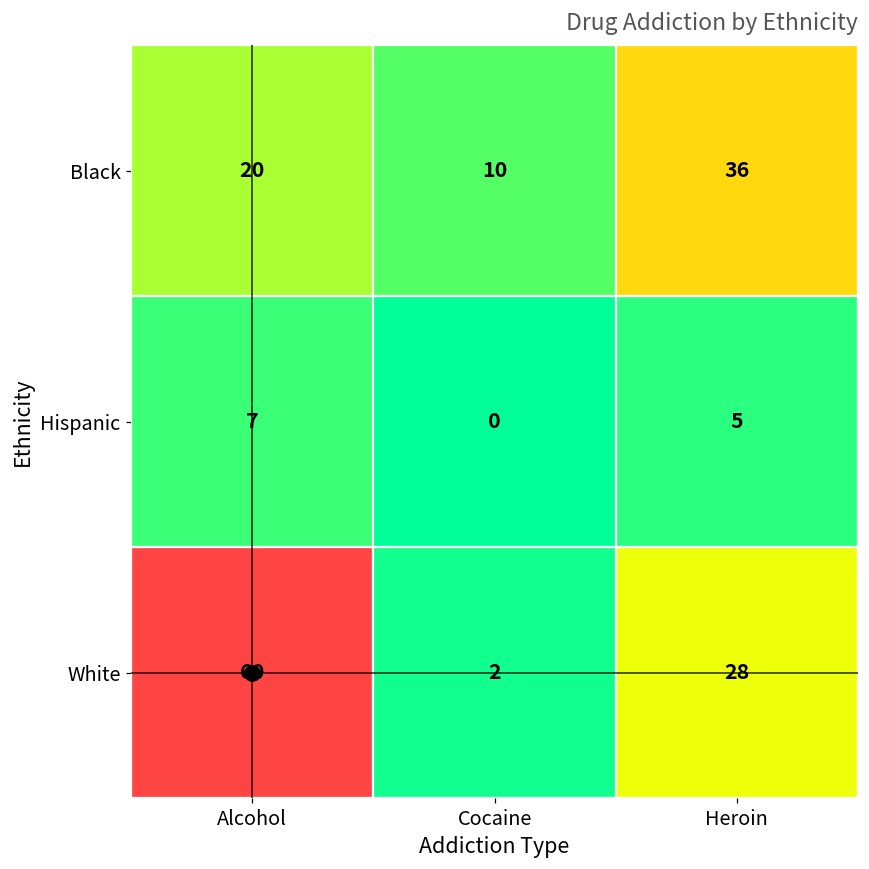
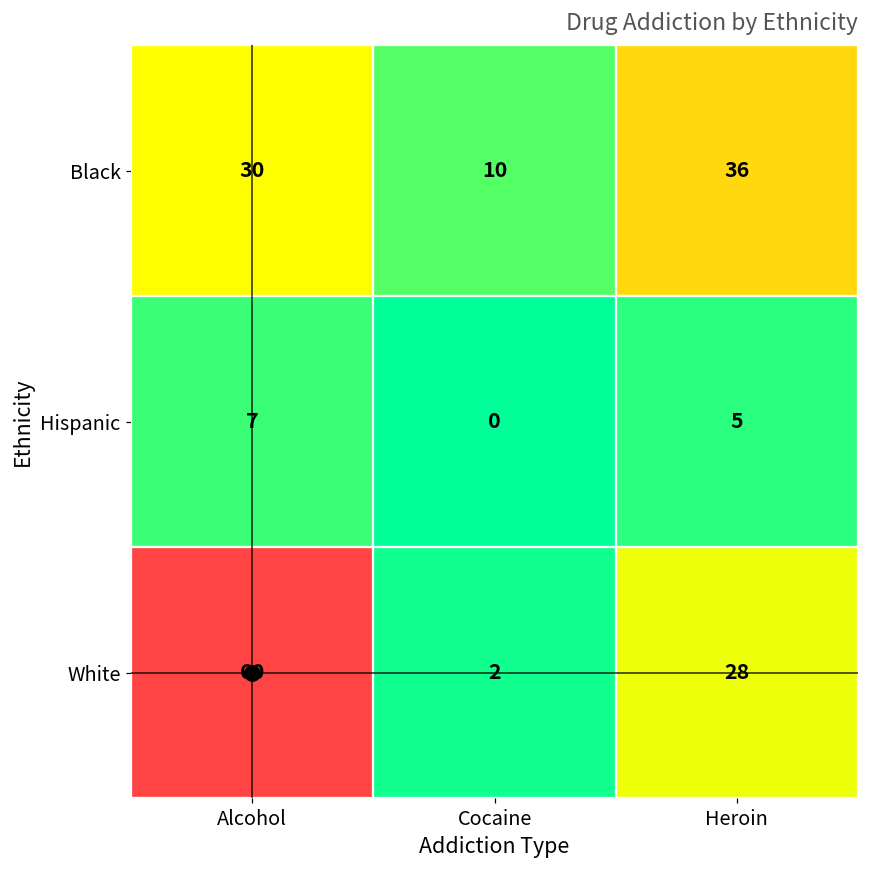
Black, Alcohol: 20 -> 30
